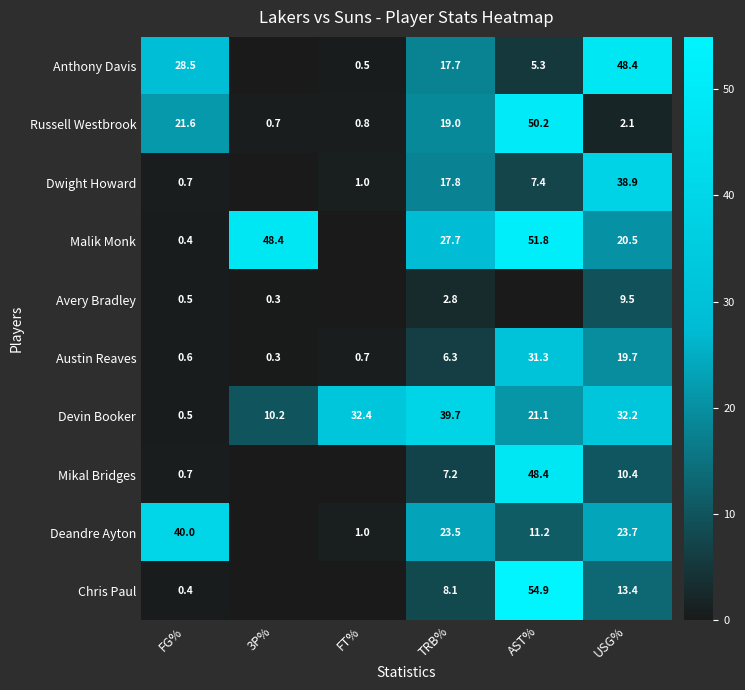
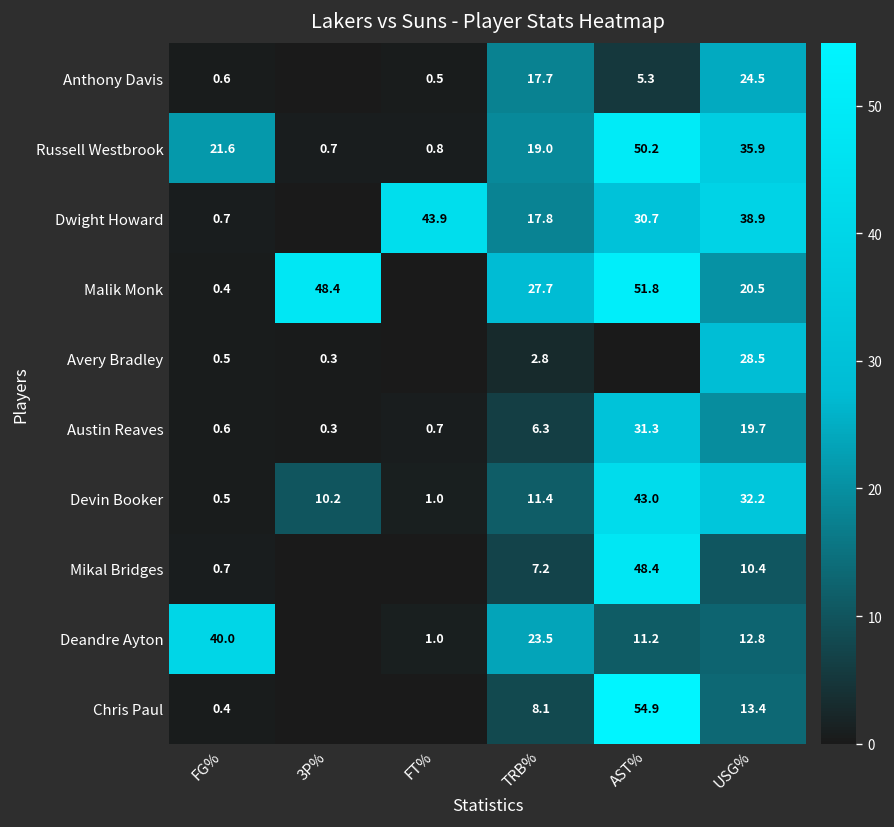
Anthony Davis, FG%: 28.5 -> 0.6
Anthony Davis, USG%: 48.4 -> 24.5
Russell Westbrook, USG%: 2.1 -> 35.9
Dwight Howard, FT%: 1.0 -> 43.9
Dwight Howard, AST%: 7.4 -> 30.7
Avery Bradley, USG%: 9.5 -> 28.5
Devin Booker, FT%: 32.4 -> 1.0
Devin Booker, TRB%: 39.7 -> 11.4
Devin Booker, AST%: 21.1 -> 43.0
Deandre Ayton, USG%: 23.7 -> 12.8
